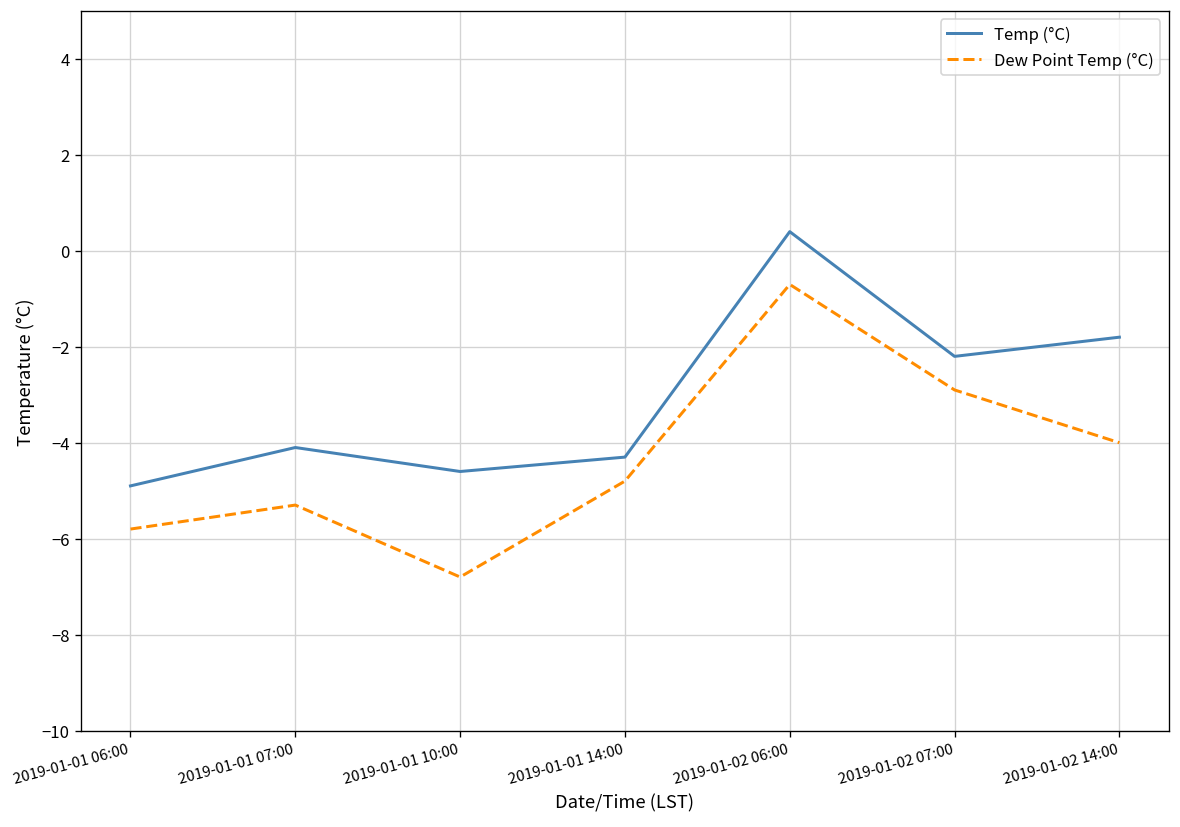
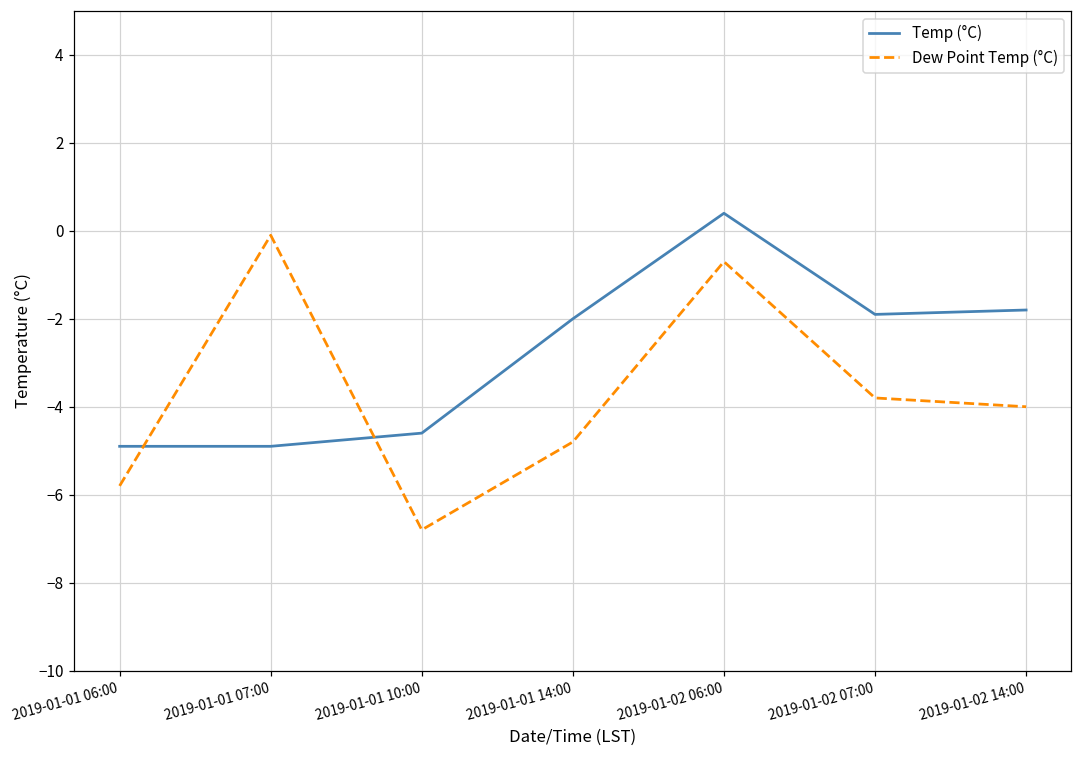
Temp (°C), 2019-01-01 07:00: -4.1 -> -4.9
Dew Point Temp (°C), 2019-01-01 07:00: -5.3 -> -0.1
Temp (°C), 2019-01-01 14:00: -4.3 -> -2.0
Temp (°C), 2019-01-02 07:00: -2.2 -> -1.9
Dew Point Temp (°C), 2019-01-02 07:00: -2.9 -> -3.8
